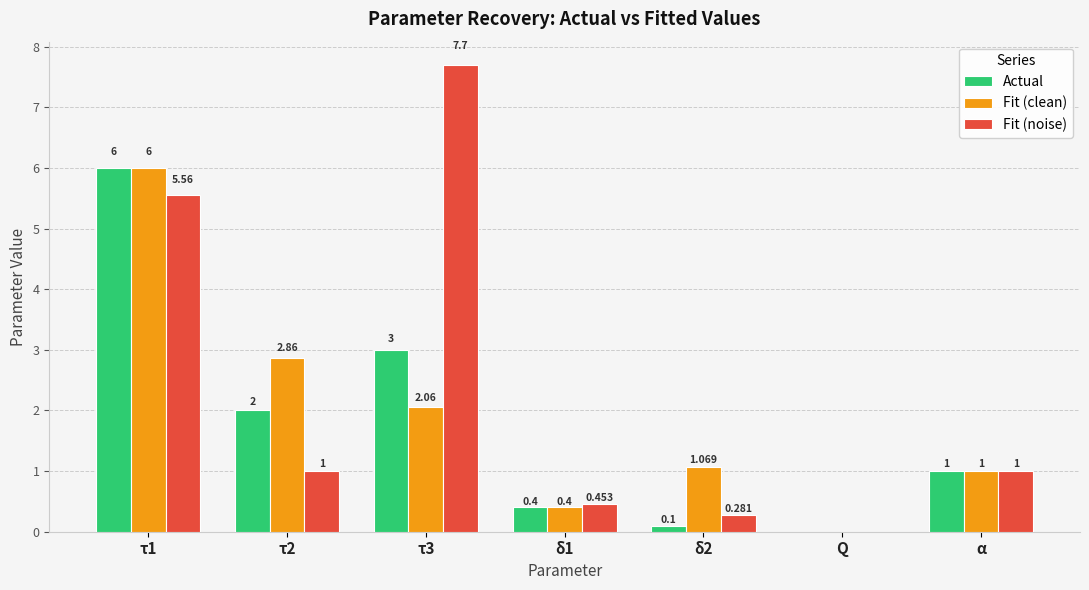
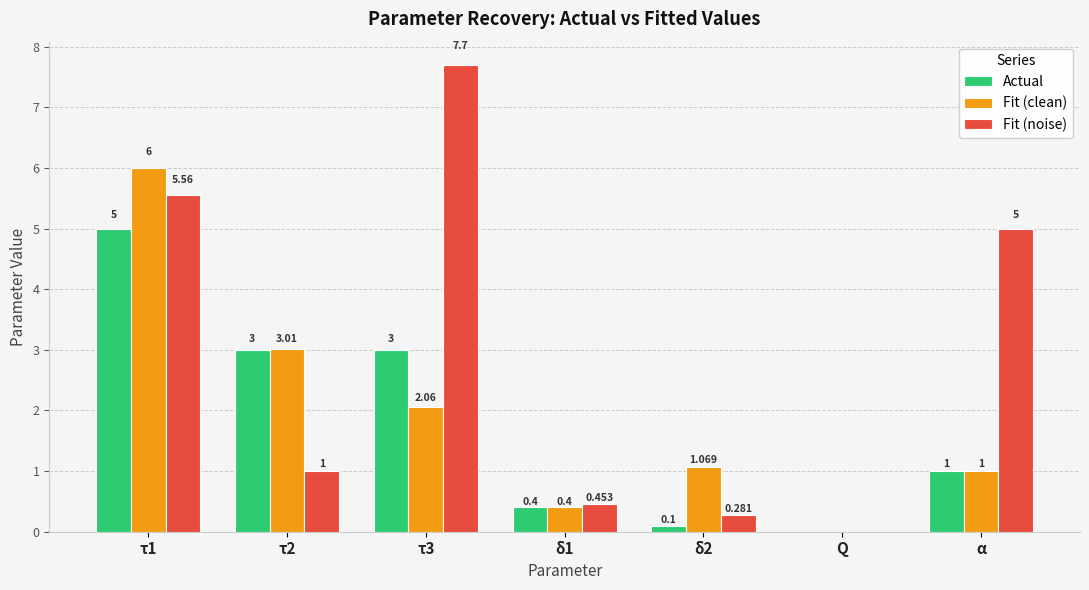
Actual, τ1: 6 -> 5
Actual, τ2: 2 -> 3
Fit (clean), τ2: 2.86 -> 3.01
Fit (noise), α: 1 -> 5
